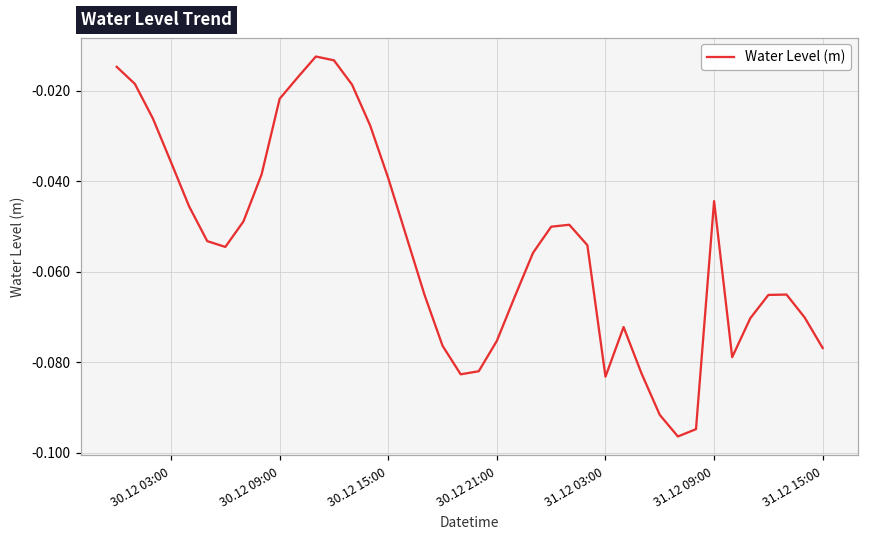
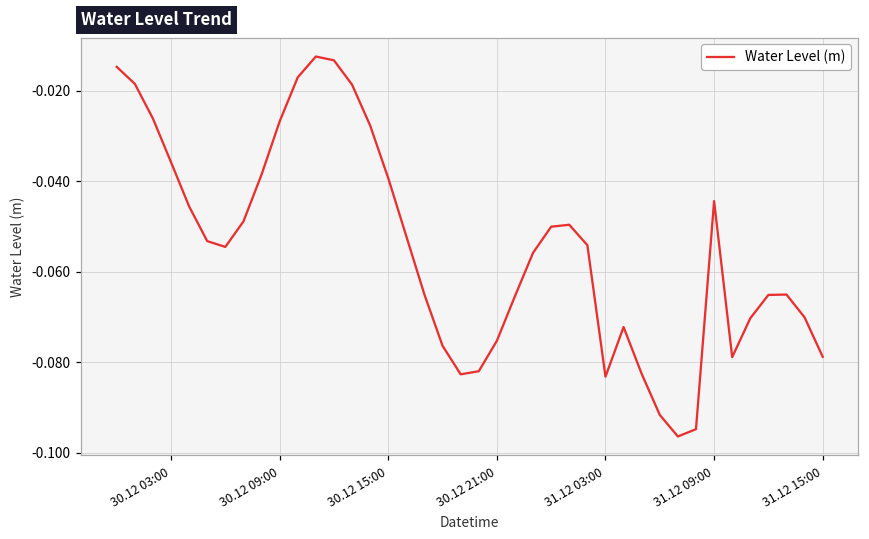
30.12 09:00: -0.022 -> -0.027
31.12 15:00: -0.077 -> -0.079
